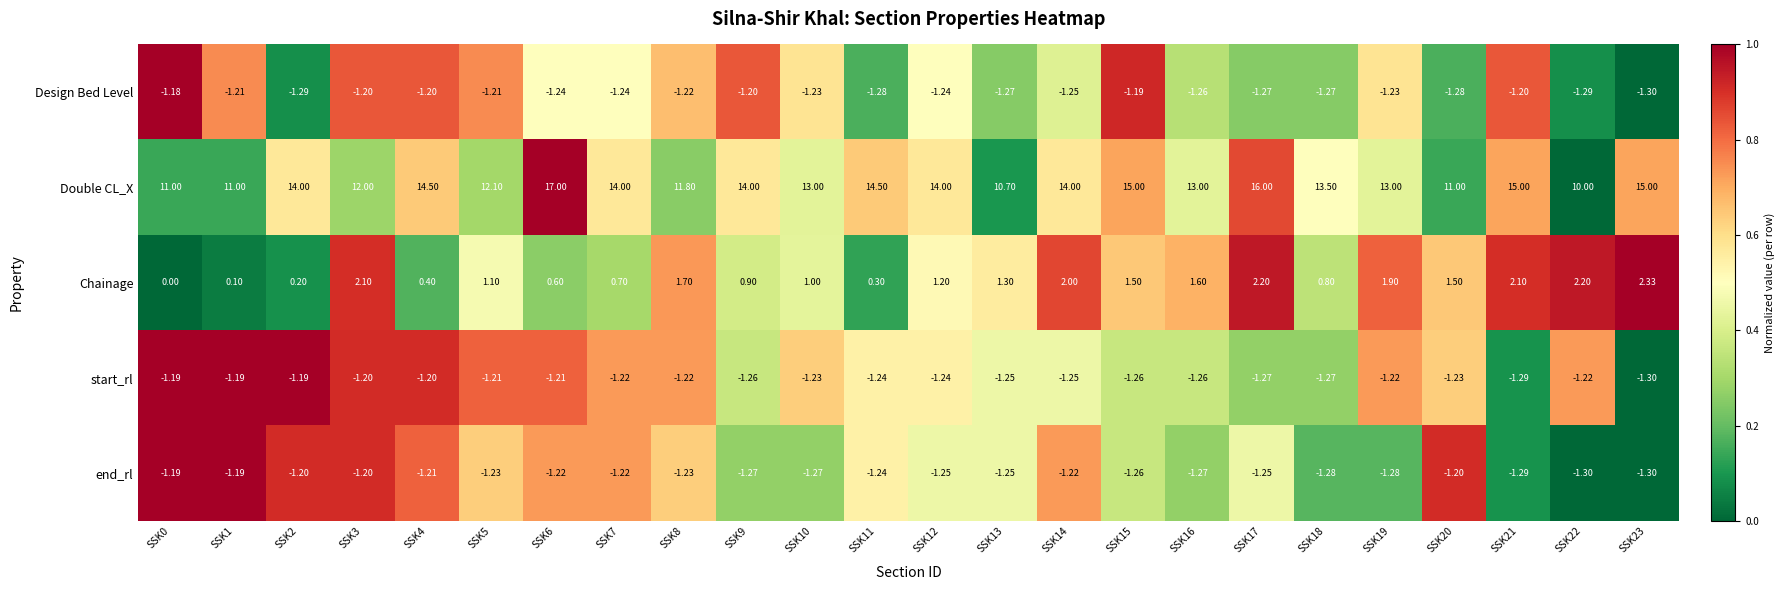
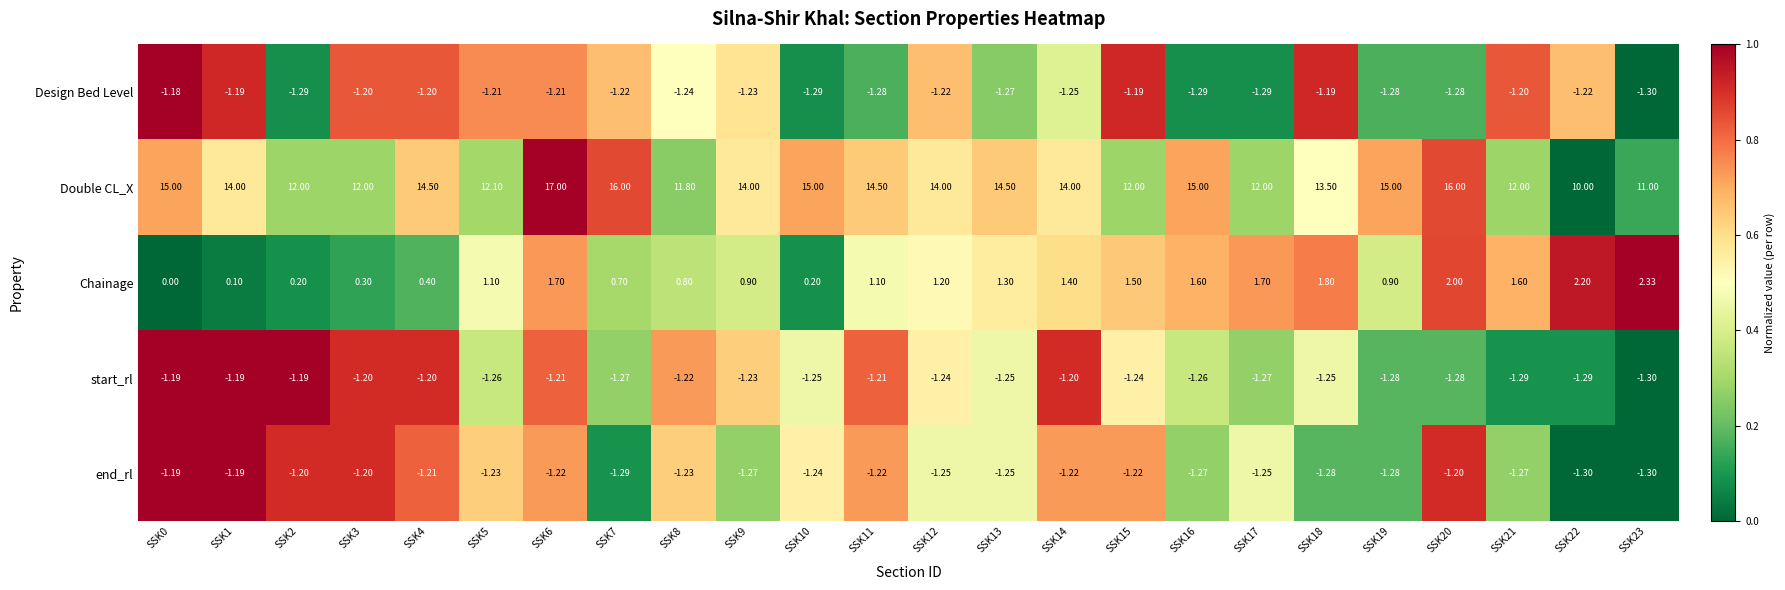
Design Bed Level, SSK1: -1.21 -> -1.19
Design Bed Level, SSK6: -1.24 -> -1.21
Design Bed Level, SSK7: -1.24 -> -1.22
Design Bed Level, SSK8: -1.22 -> -1.24
Design Bed Level, SSK9: -1.20 -> -1.23
Design Bed Level, SSK10: -1.23 -> -1.29
Design Bed Level, SSK12: -1.24 -> -1.22
Design Bed Level, SSK16: -1.26 -> -1.29
Design Bed Level, SSK17: -1.27 -> -1.29
Design Bed Level, SSK18: -1.27 -> -1.19
Design Bed Level, SSK19: -1.23 -> -1.28
Design Bed Level, SSK22: -1.29 -> -1.22
Double CL_X, SSK0: 11.00 -> 15.00
Double CL_X, SSK1: 11.00 -> 14.00
Double CL_X, SSK2: 14.00 -> 12.00
Double CL_X, SSK7: 14.00 -> 16.00
Double CL_X, SSK10: 13.00 -> 15.00
Double CL_X, SSK13: 10.70 -> 14.50
Double CL_X, SSK15: 15.00 -> 12.00
Double CL_X, SSK16: 13.00 -> 15.00
Double CL_X, SSK17: 16.00 -> 12.00
Double CL_X, SSK19: 13.00 -> 15.00
Double CL_X, SSK20: 11.00 -> 16.00
Double CL_X, SSK21: 15.00 -> 12.00
Double CL_X, SSK23: 15.00 -> 11.00
Chainage, SSK3: 2.10 -> 0.30
Chainage, SSK6: 0.60 -> 1.70
Chainage, SSK8: 1.70 -> 0.80
Chainage, SSK10: 1.00 -> 0.20
Chainage, SSK11: 0.30 -> 1.10
Chainage, SSK14: 2.00 -> 1.40
Chainage, SSK17: 2.20 -> 1.70
Chainage, SSK18: 0.80 -> 1.80
Chainage, SSK19: 1.90 -> 0.90
Chainage, SSK20: 1.50 -> 2.00
Chainage, SSK21: 2.10 -> 1.60
start_rl, SSK5: -1.21 -> -1.26
start_rl, SSK7: -1.22 -> -1.27
start_rl, SSK9: -1.26 -> -1.23
start_rl, SSK10: -1.23 -> -1.25
start_rl, SSK11: -1.24 -> -1.21
start_rl, SSK14: -1.25 -> -1.20
start_rl, SSK15: -1.26 -> -1.24
start_rl, SSK18: -1.27 -> -1.25
start_rl, SSK19: -1.22 -> -1.28
start_rl, SSK20: -1.23 -> -1.28
start_rl, SSK22: -1.22 -> -1.29
end_rl, SSK7: -1.22 -> -1.29
end_rl, SSK10: -1.27 -> -1.24
end_rl, SSK11: -1.24 -> -1.22
end_rl, SSK15: -1.26 -> -1.22
end_rl, SSK21: -1.29 -> -1.27
